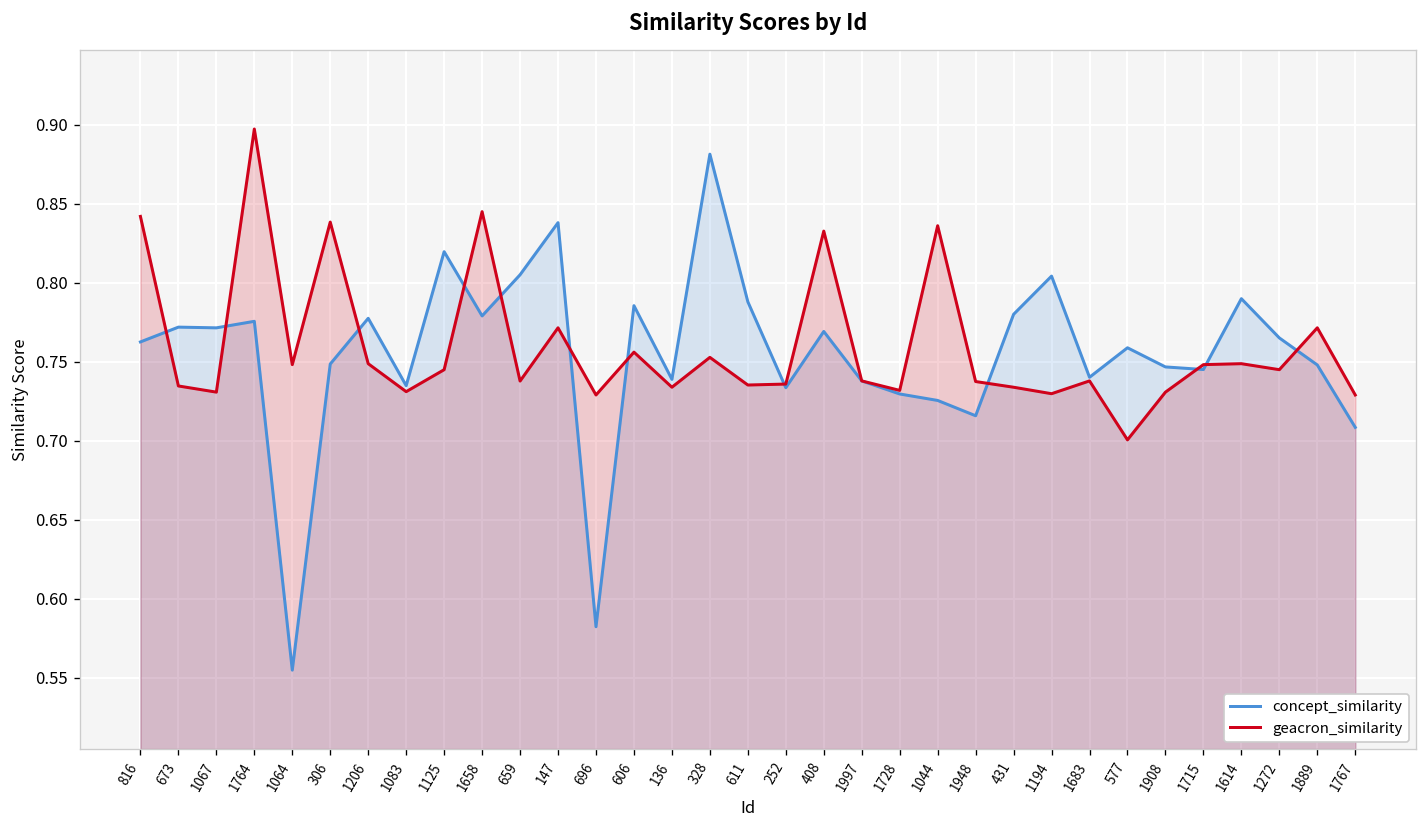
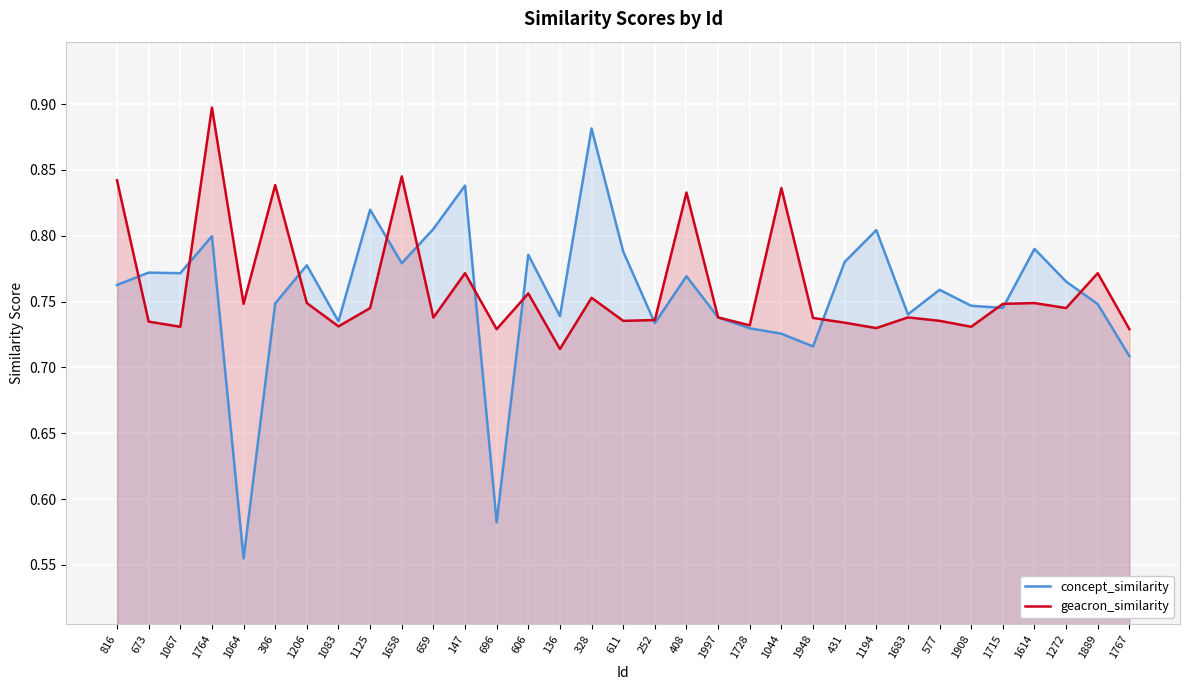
concept_similarity, 1764: 0.776 -> 0.800
geacron_similarity, 136: 0.734 -> 0.714
geacron_similarity, 577: 0.701 -> 0.735
